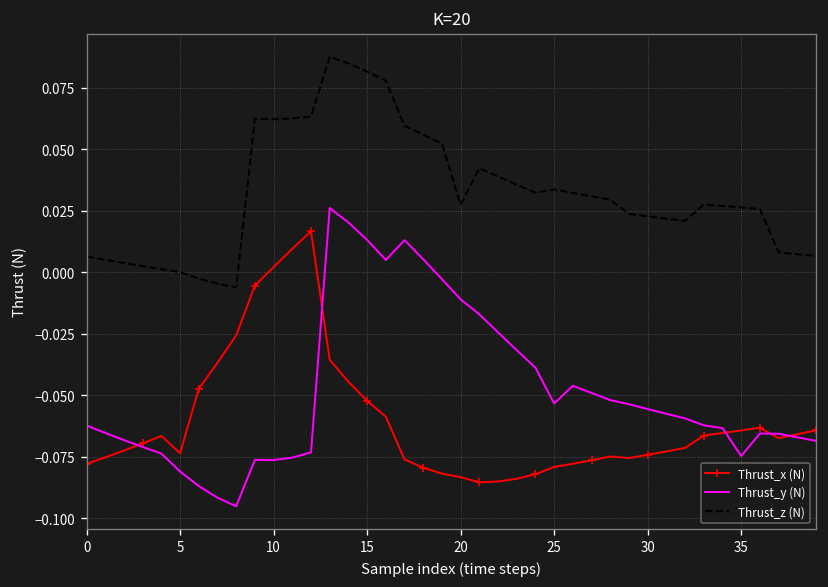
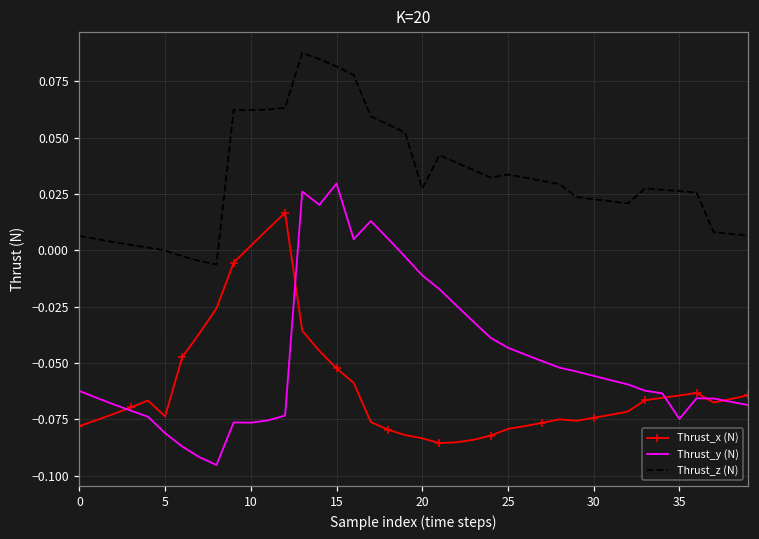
Thrust_y (N), 15: 0.013 -> 0.030
Thrust_y (N), 25: -0.053 -> -0.043
